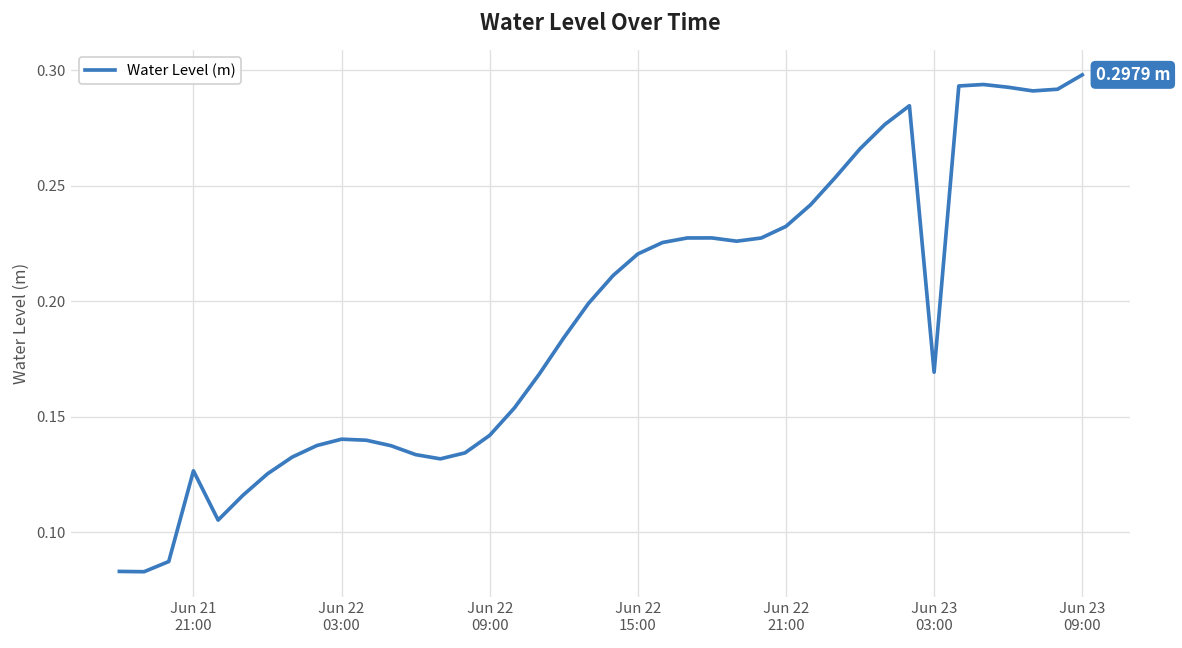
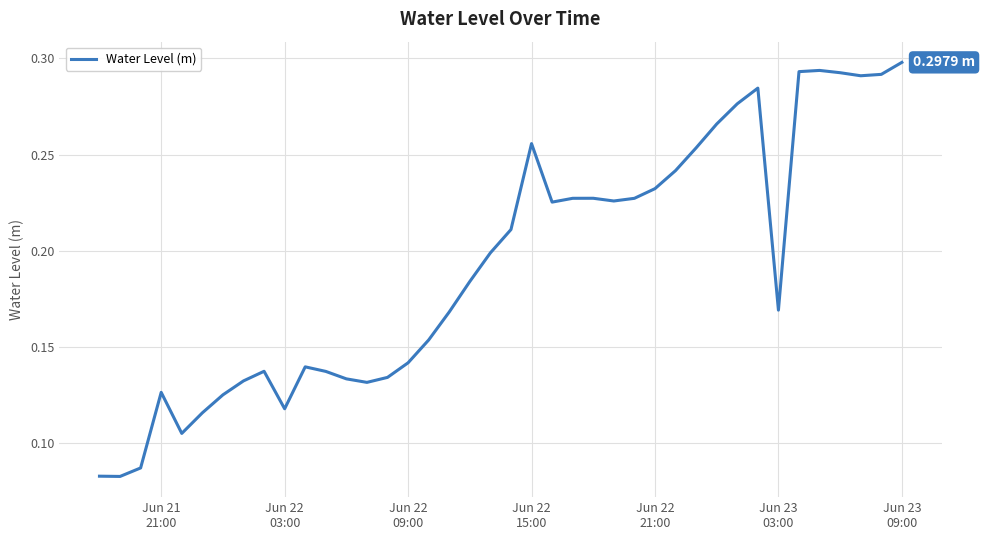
Jun 22 03:00: 0.140 -> 0.118
Jun 22 15:00: 0.220 -> 0.256
